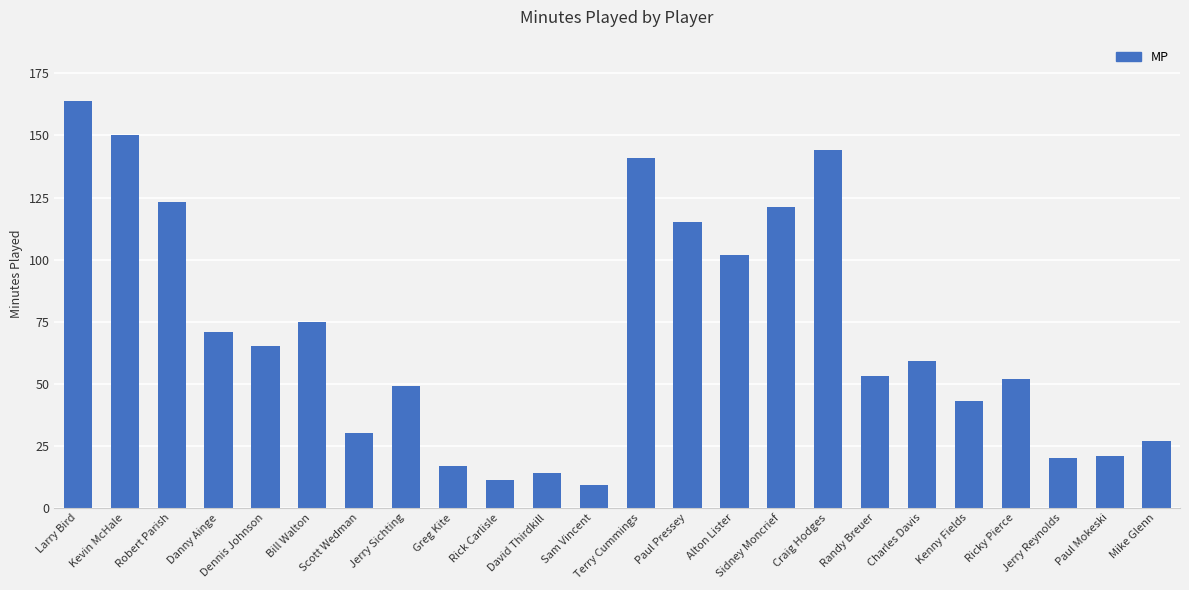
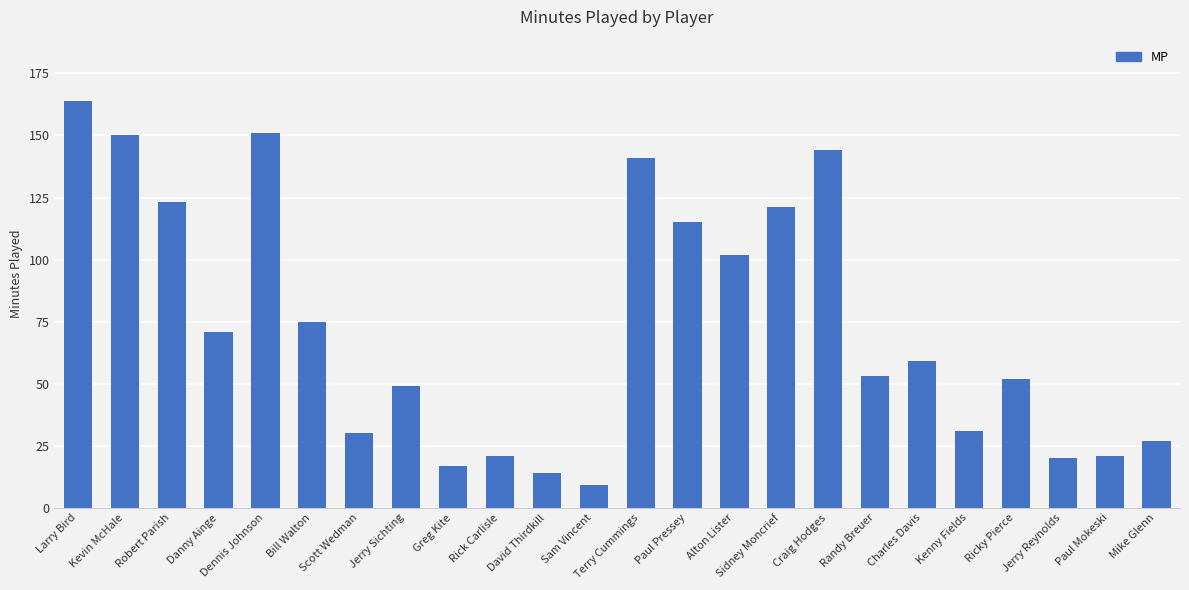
Dennis Johnson: 65 -> 151
Rick Carlisle: 11 -> 21
Kenny Fields: 43 -> 31
